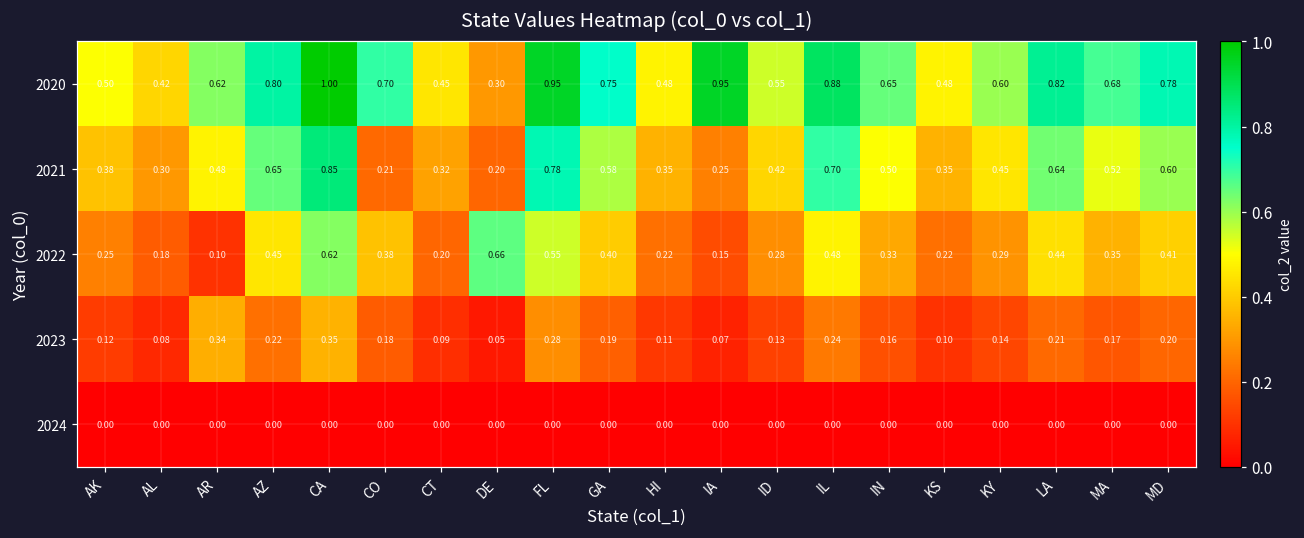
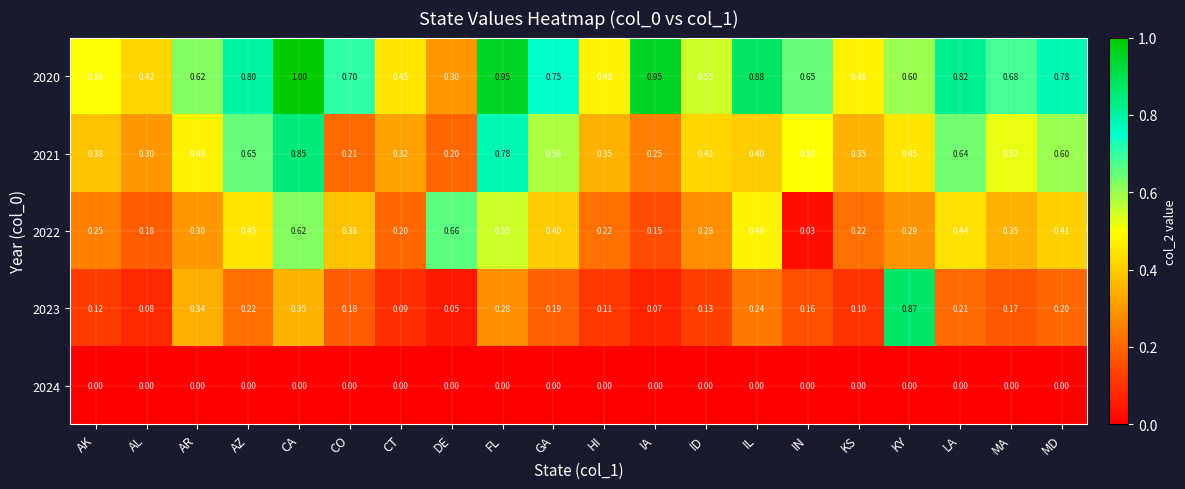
2021, IL: 0.70 -> 0.40
2022, AR: 0.10 -> 0.30
2022, IN: 0.33 -> 0.03
2023, KY: 0.14 -> 0.87
